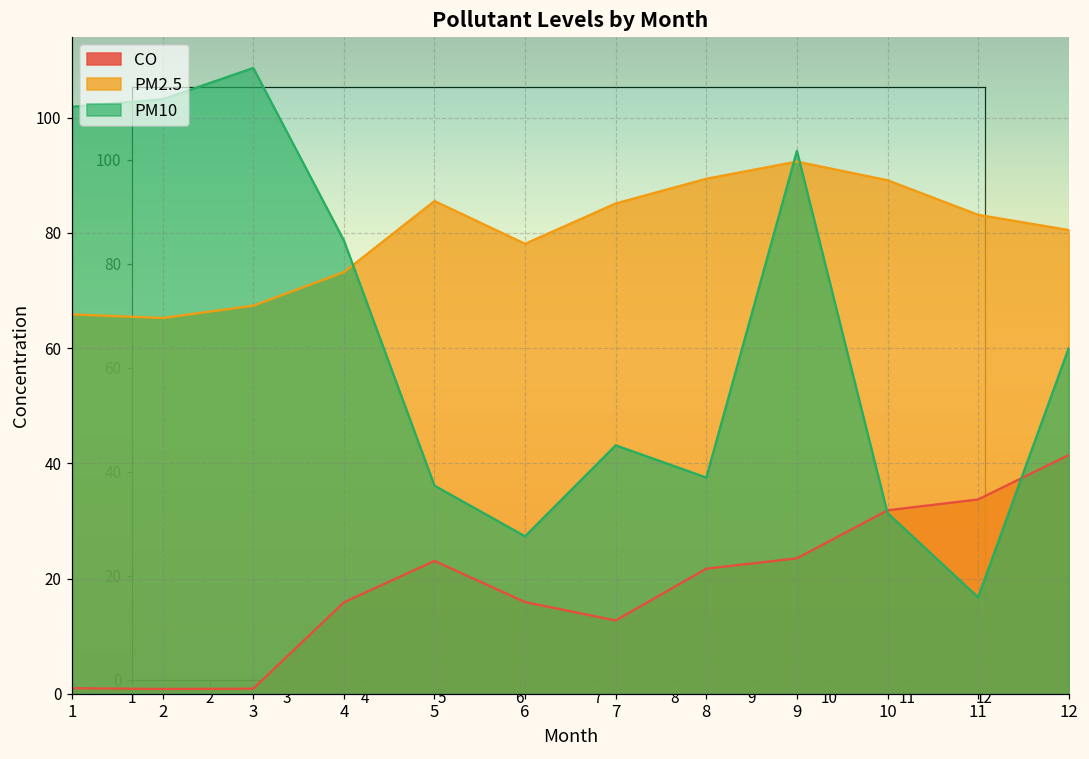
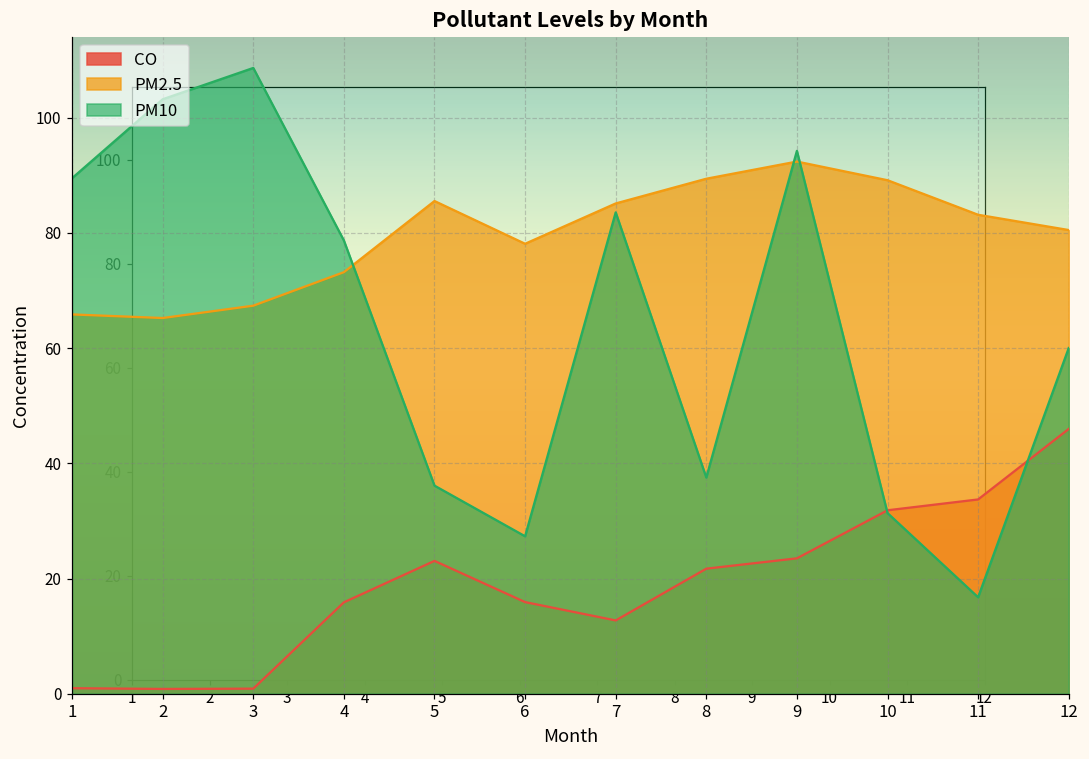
PM10, 1: 102 -> 89
PM10, 7: 43 -> 84
CO, 12: 41 -> 46
